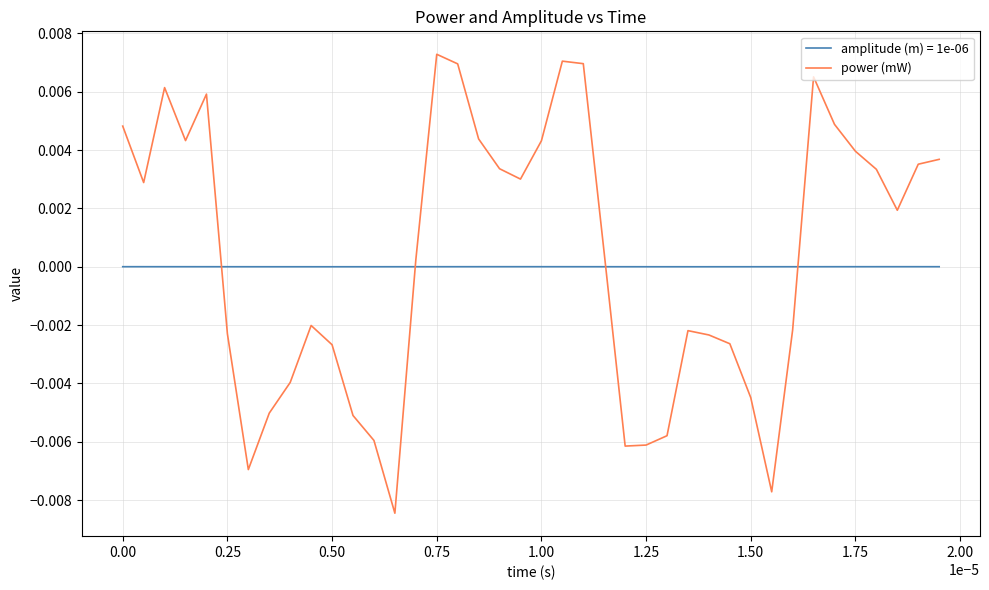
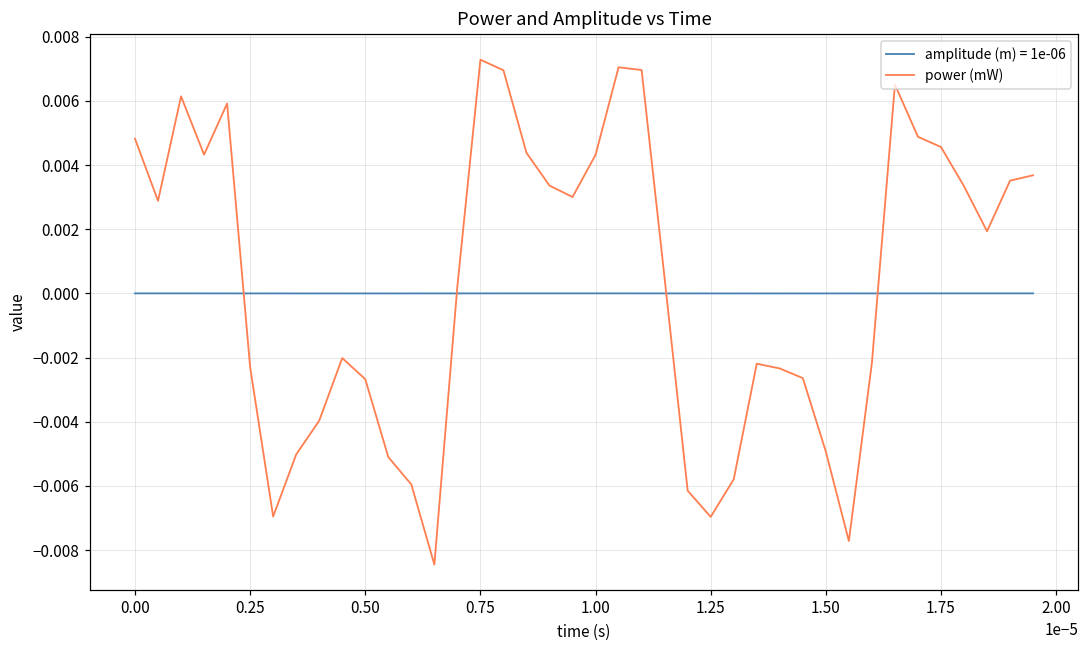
power (mW), 1.25: -0.0061 -> -0.0070
power (mW), 1.50: -0.0045 -> -0.0049
power (mW), 1.75: 0.0040 -> 0.0046
